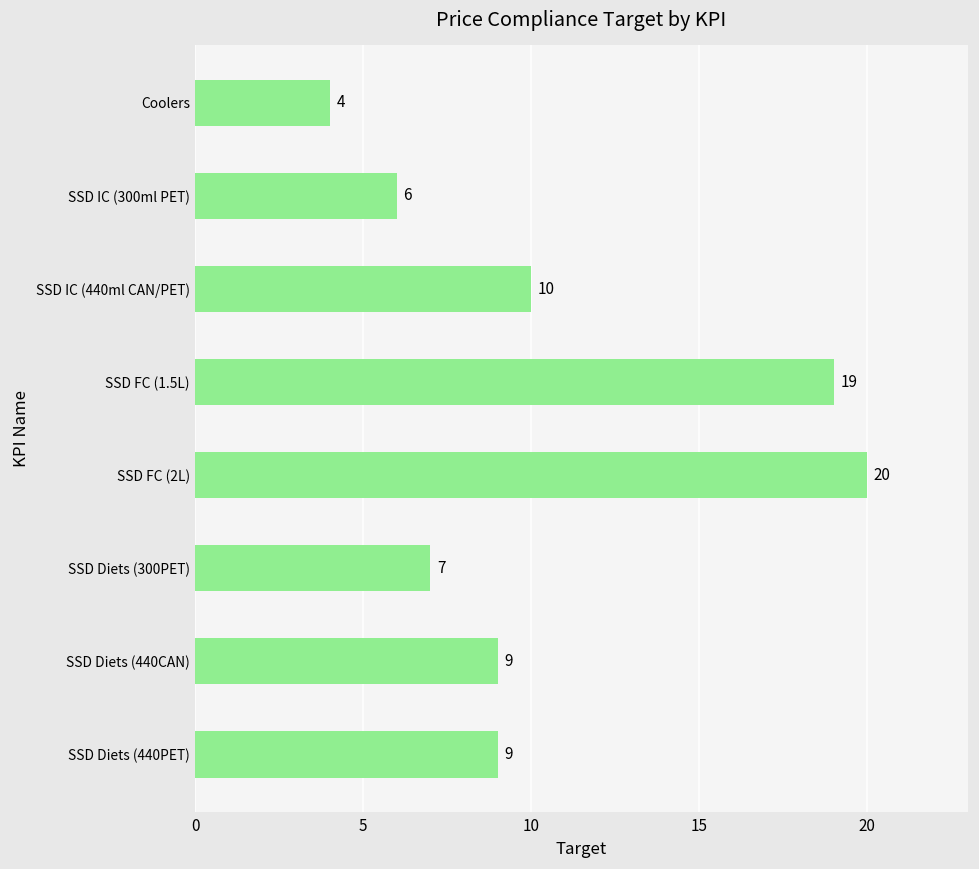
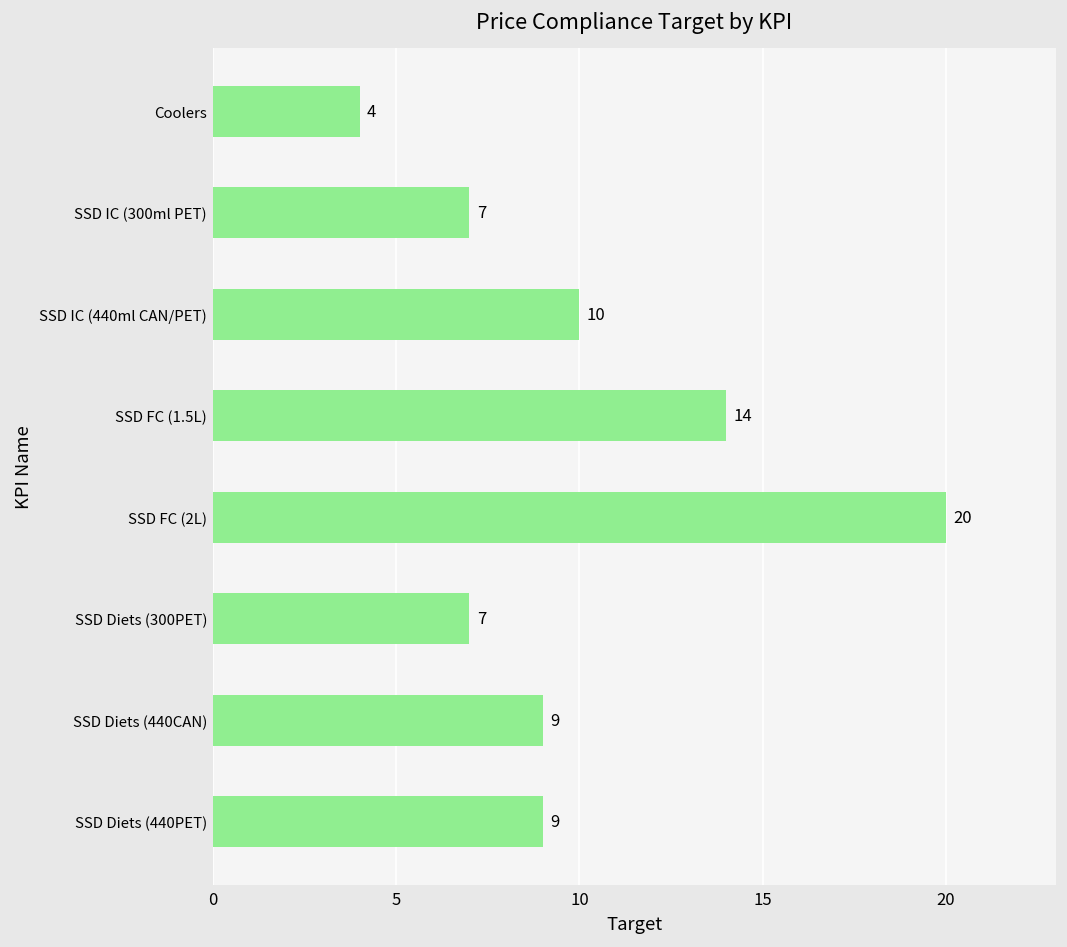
SSD IC (300ml PET): 6 -> 7
SSD FC (1.5L): 19 -> 14
